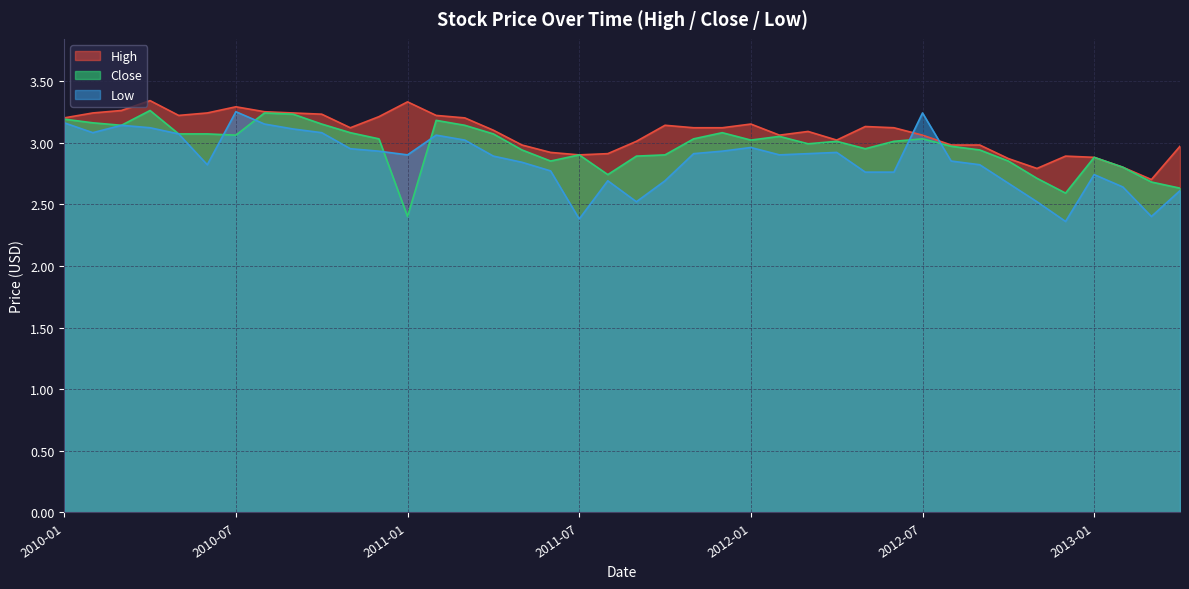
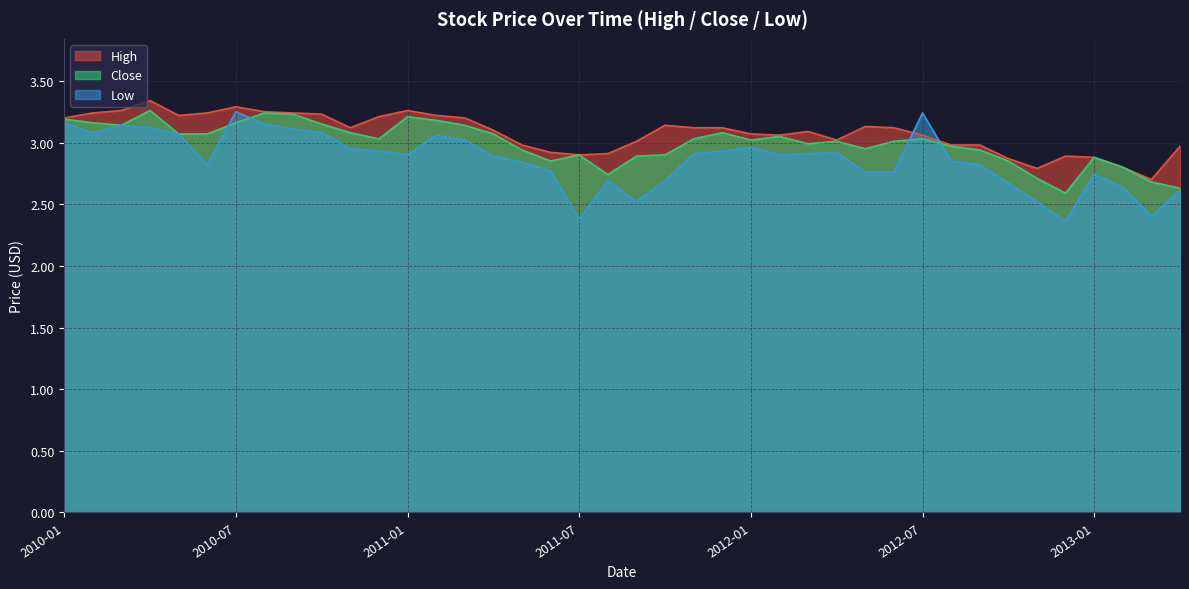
Close, 2010-07: 3.06 -> 3.16
High, 2011-01: 3.33 -> 3.26
Close, 2011-01: 2.40 -> 3.21
High, 2012-01: 3.15 -> 3.07
